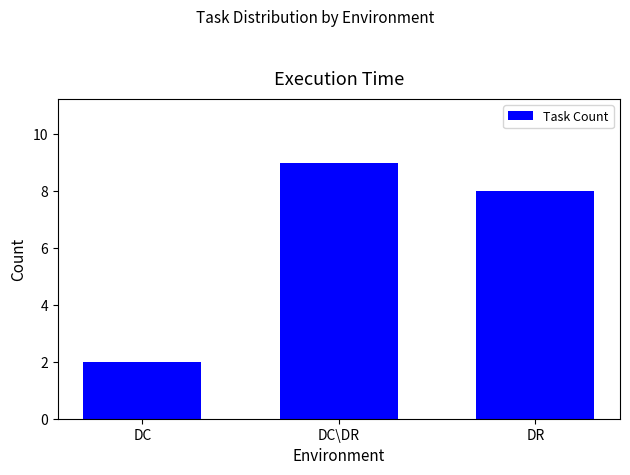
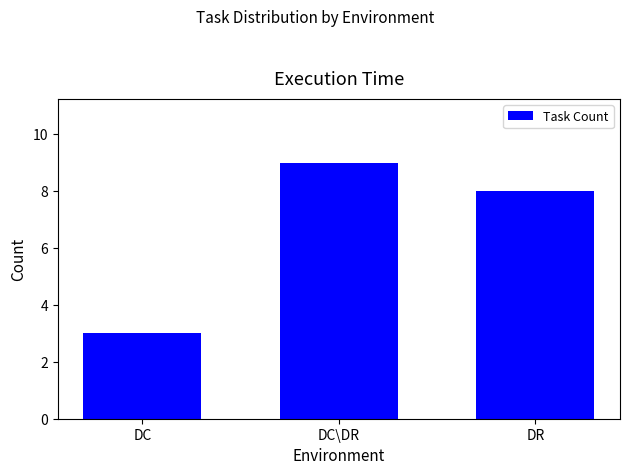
DC: 2 -> 3
